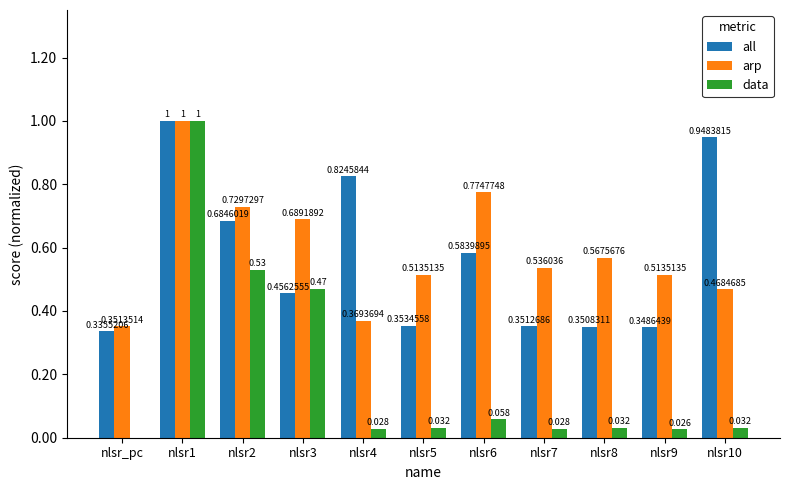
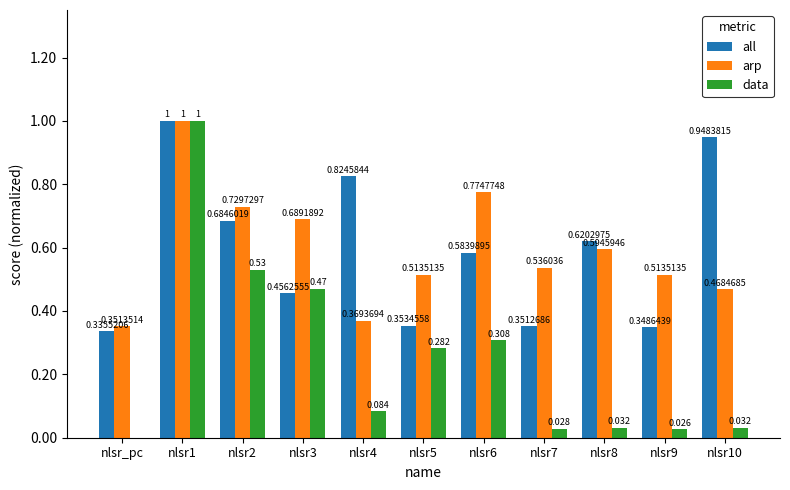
data, nlsr4: 0.028 -> 0.084
data, nlsr5: 0.032 -> 0.282
data, nlsr6: 0.058 -> 0.308
all, nlsr8: 0.3508311 -> 0.6202975
arp, nlsr8: 0.5675676 -> 0.5945946
